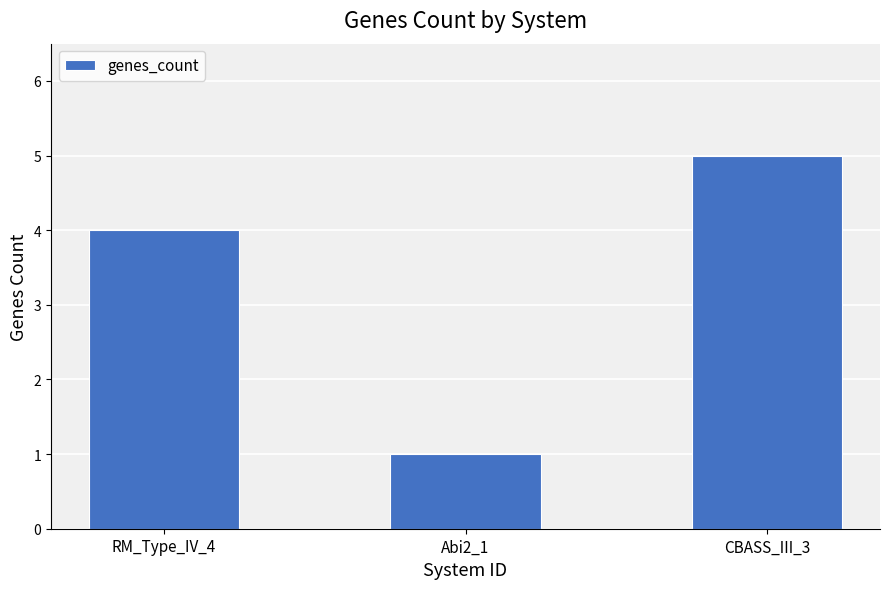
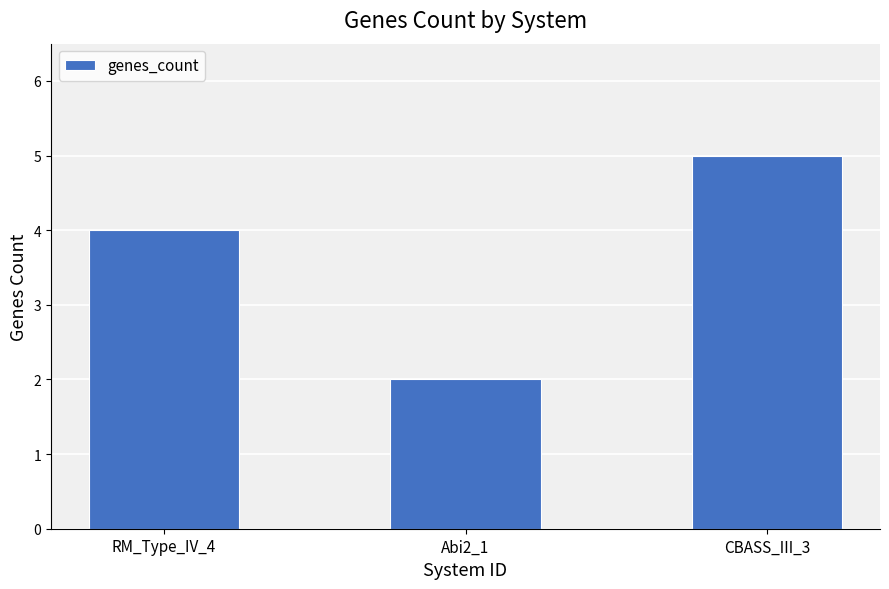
Abi2_1: 1 -> 2
